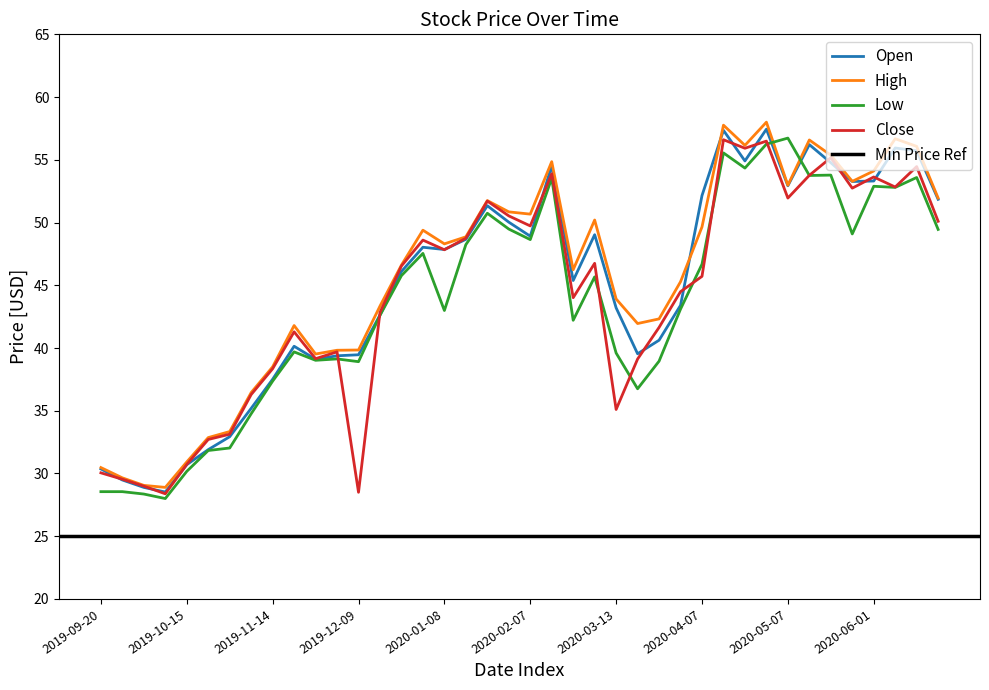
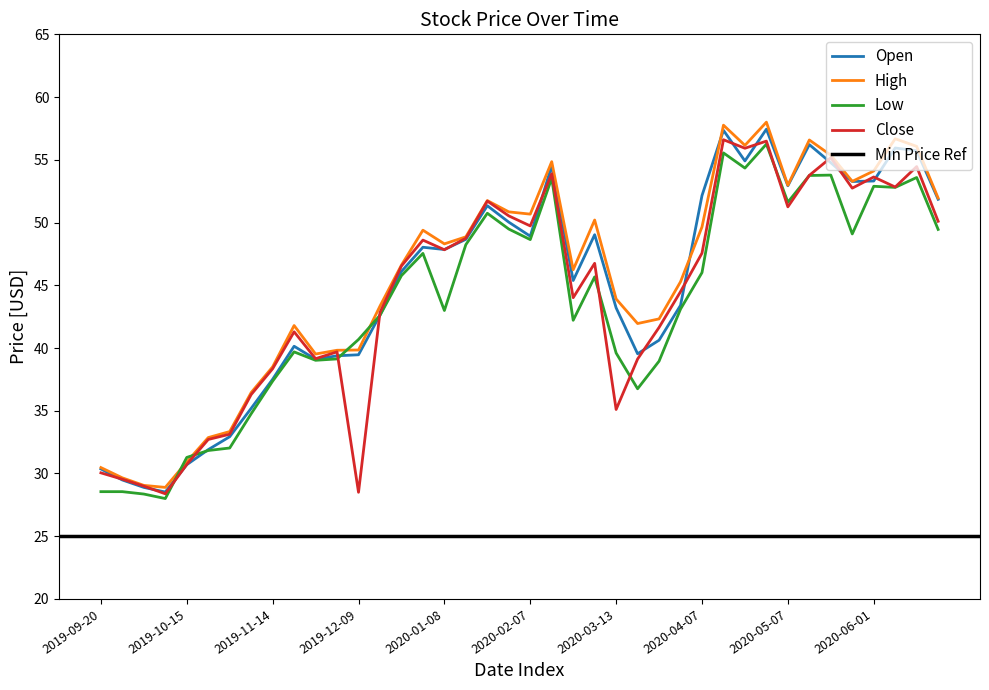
Low, 2019-10-15: 30.2 -> 31.3
Low, 2019-12-09: 38.9 -> 40.7
Low, 2020-04-07: 46.7 -> 46.0
Close, 2020-04-07: 45.7 -> 47.6
Low, 2020-05-07: 56.7 -> 51.6
Close, 2020-05-07: 52.0 -> 51.3
